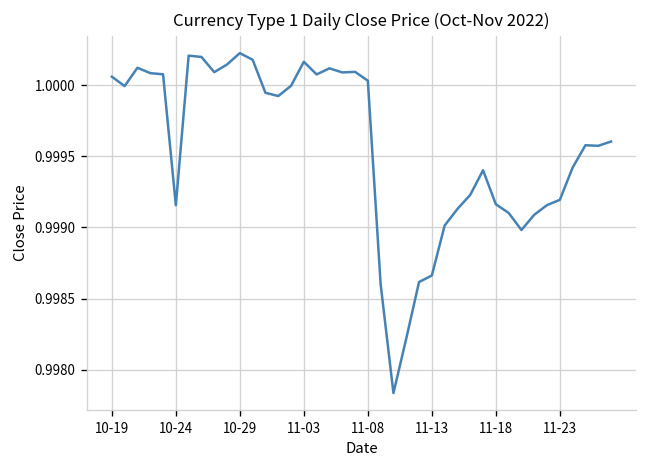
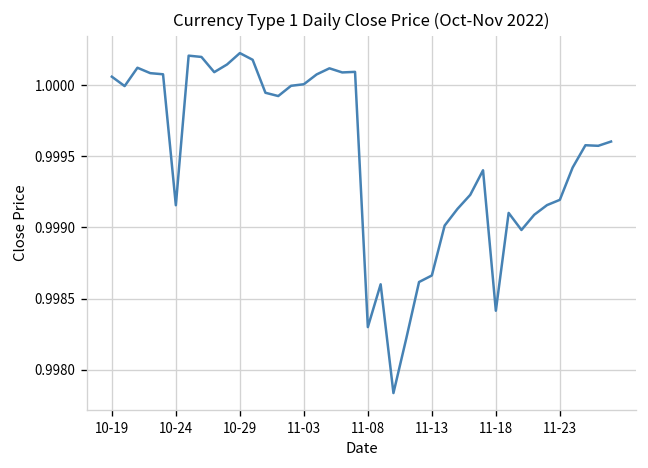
11-03: 1.00017 -> 1.00001
11-08: 1.00003 -> 0.99830
11-18: 0.99916 -> 0.99841
